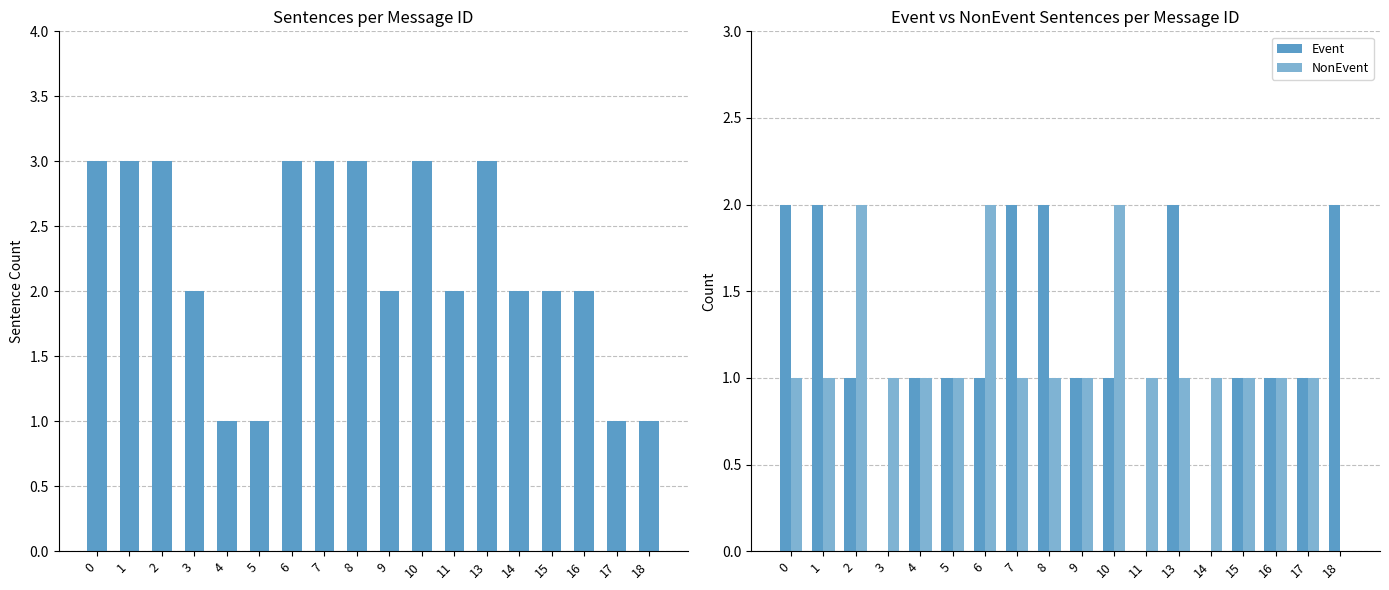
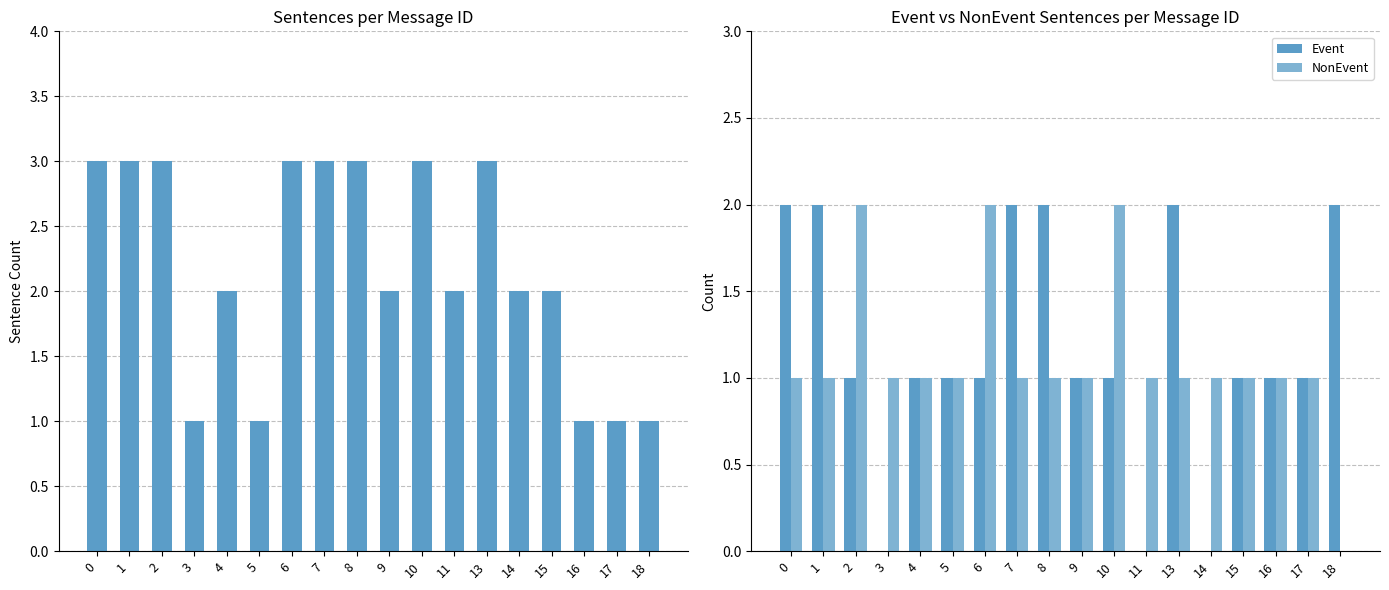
Sentences per Message ID, 3: 2 -> 1
Sentences per Message ID, 4: 1 -> 2
Sentences per Message ID, 16: 2 -> 1
